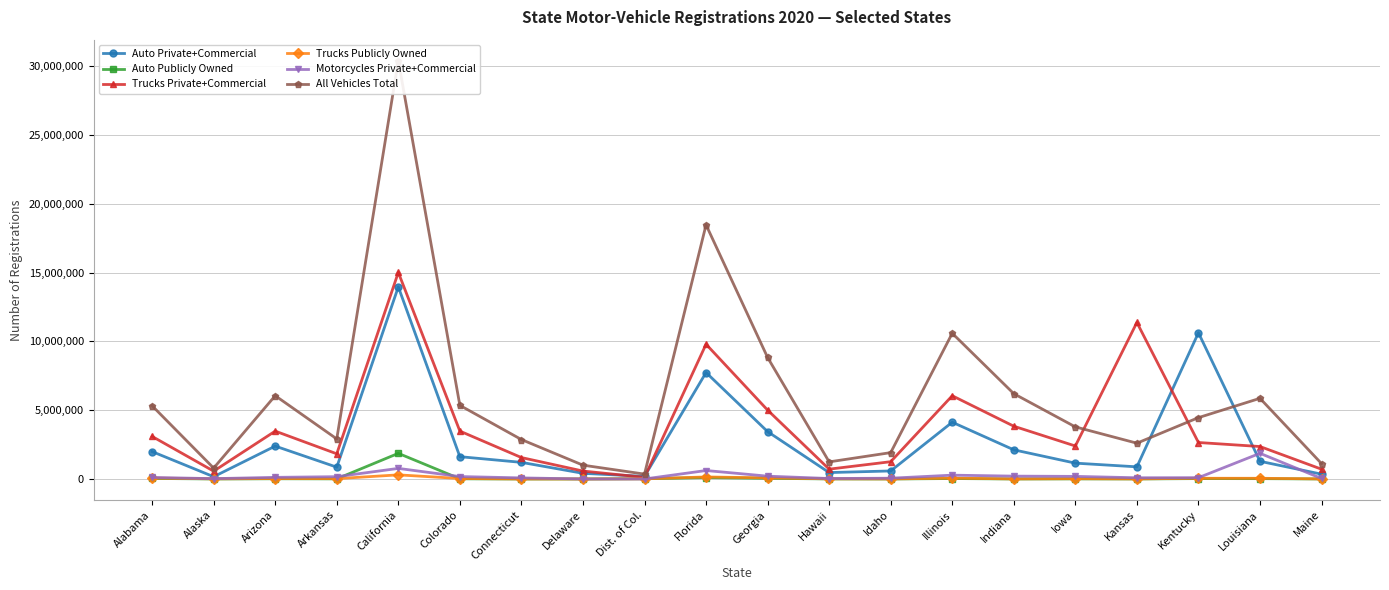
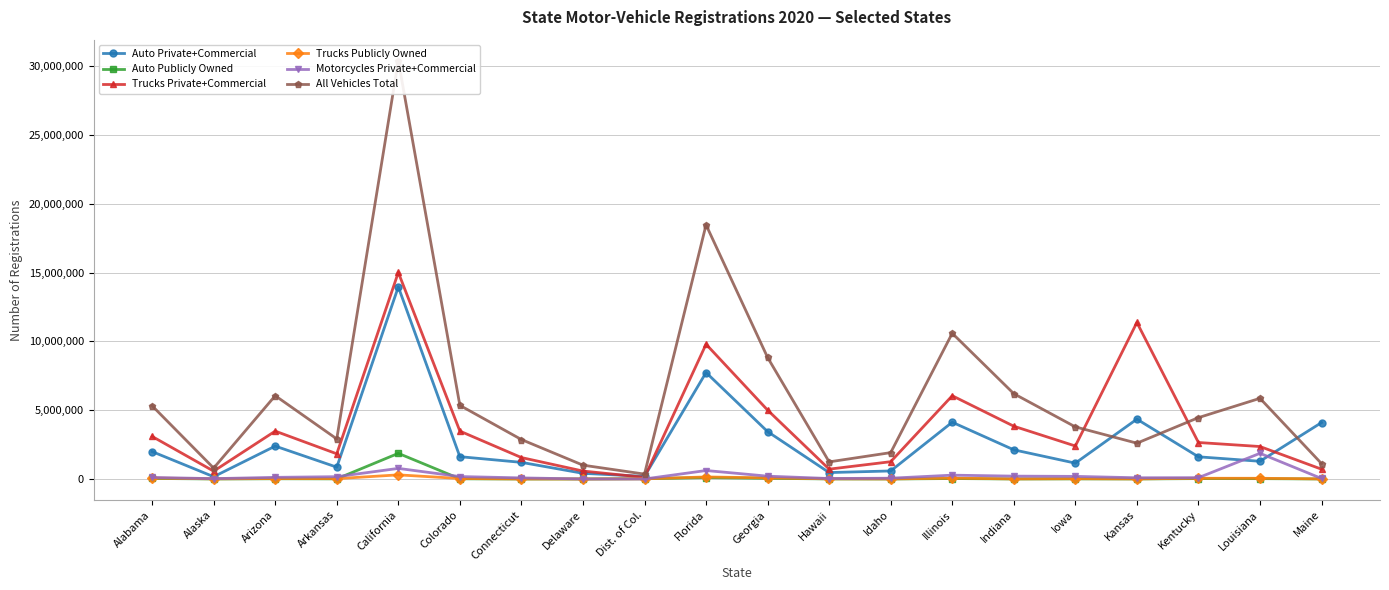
Auto Private+Commercial, Kansas: 900,000 -> 4,300,000
Auto Private+Commercial, Kentucky: 10,600,000 -> 1,600,000
Auto Private+Commercial, Maine: 400,000 -> 4,100,000
